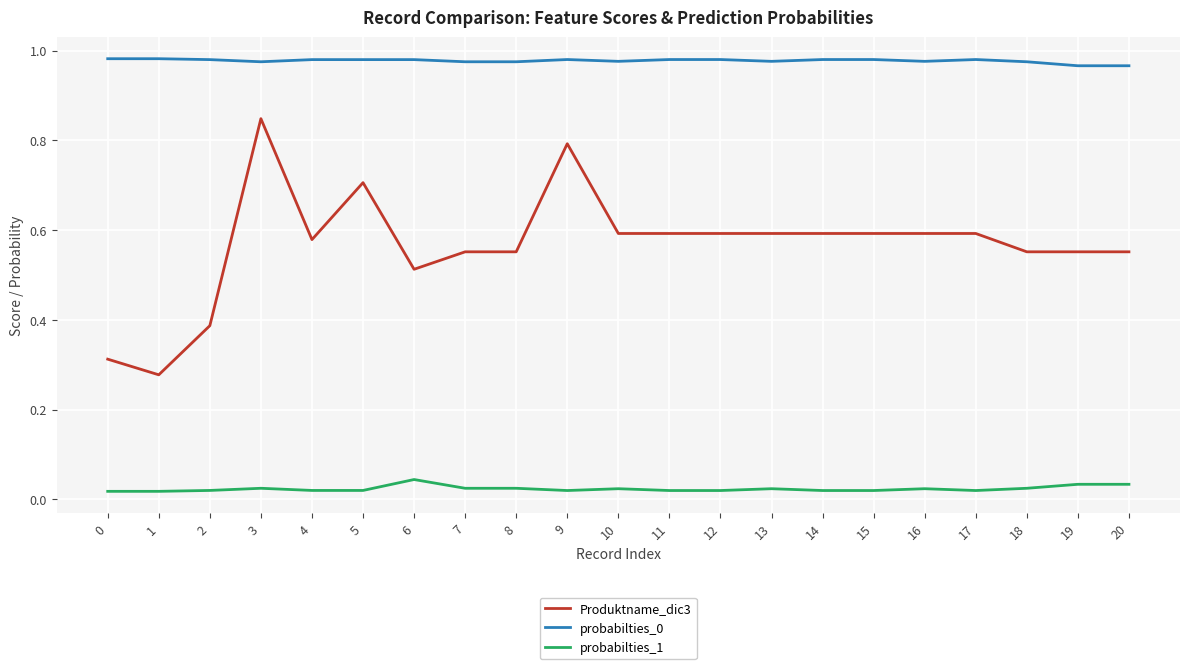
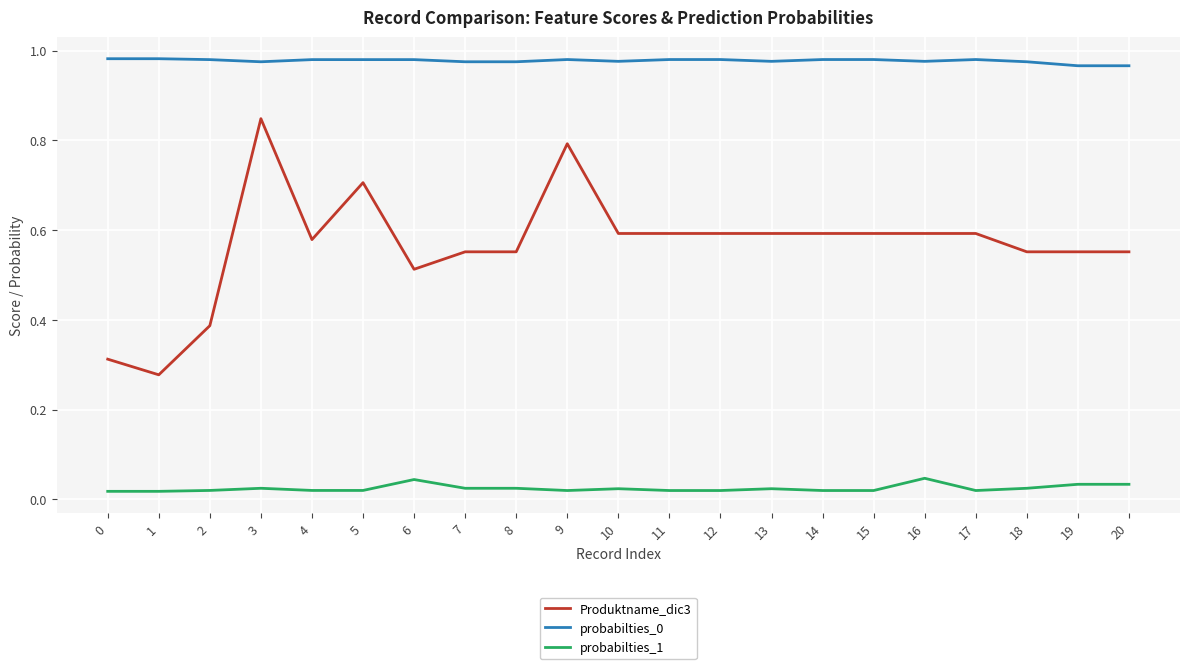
probabilties_1, 16: 0.02 -> 0.05
